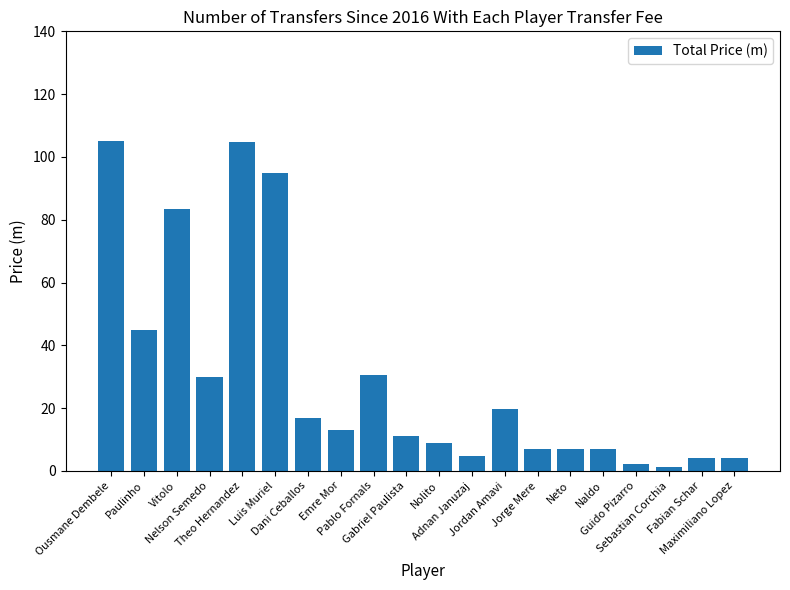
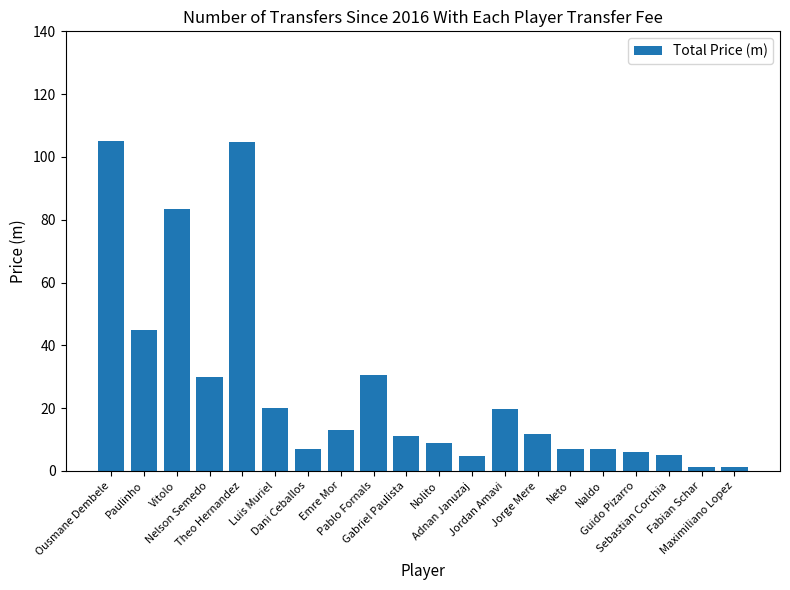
Luis Muriel: 95 -> 20
Dani Ceballos: 17 -> 7
Jorge Mere: 7 -> 12
Guido Pizarro: 2 -> 6
Sebastian Corchia: 1 -> 5
Fabian Schar: 4 -> 1
Maximiliano Lopez: 4 -> 1
